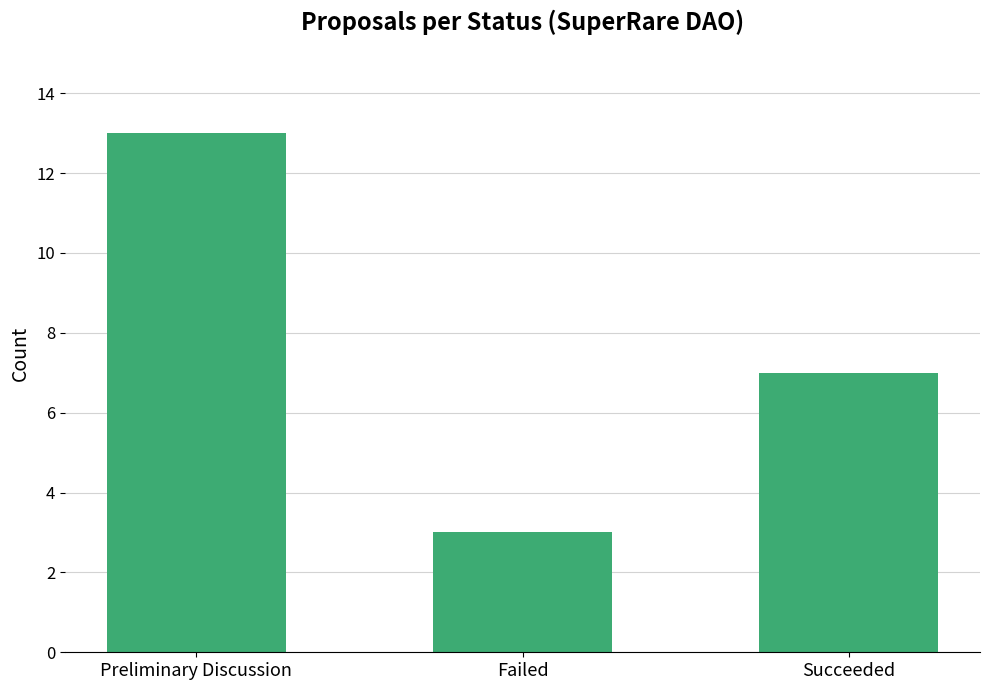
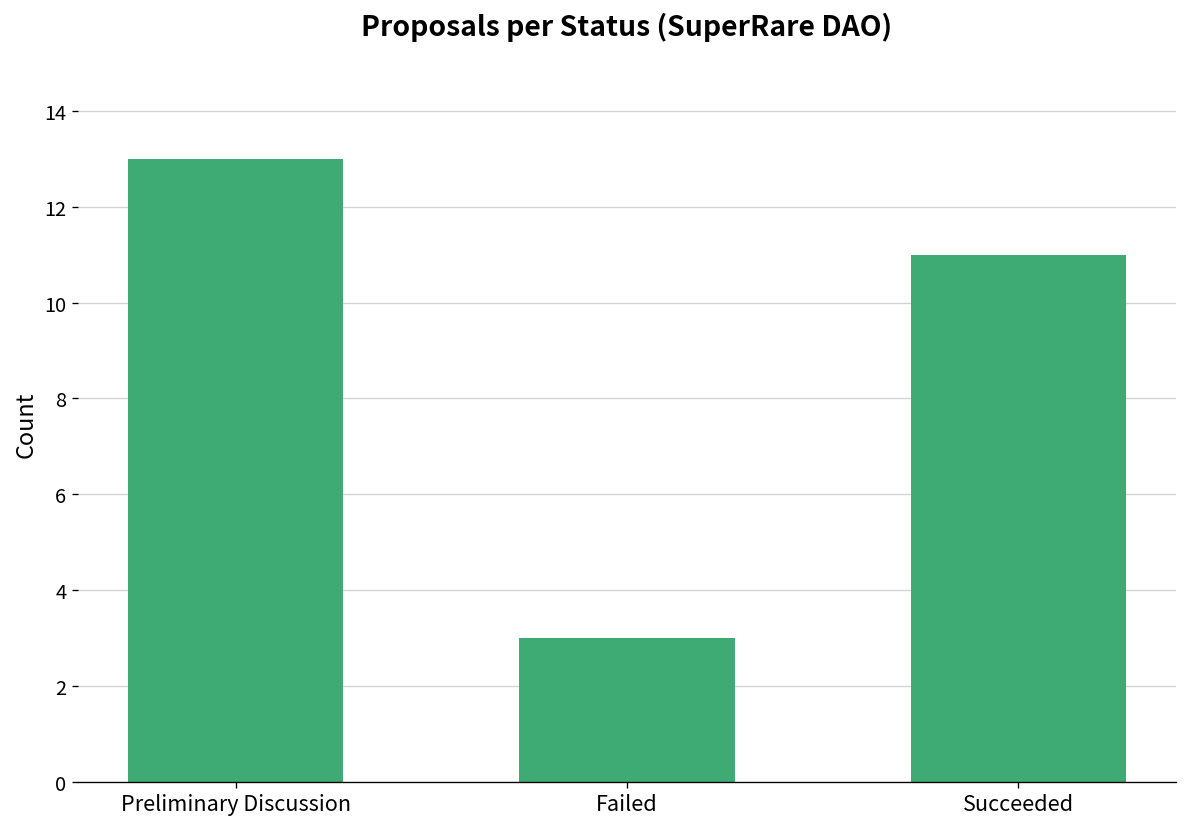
Succeeded: 7 -> 11
